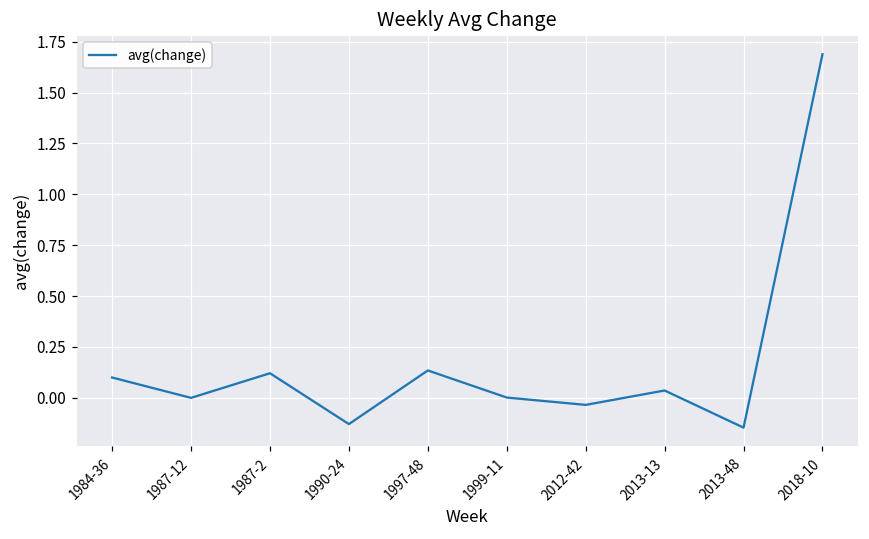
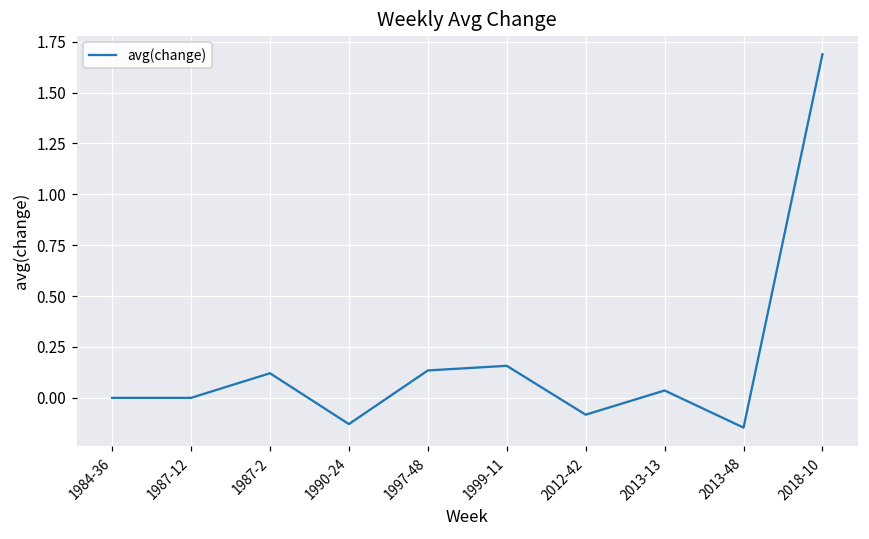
1984-36: 0.1 -> 0.0
1999-11: 0.00 -> 0.16
2012-42: -0.03 -> -0.08
